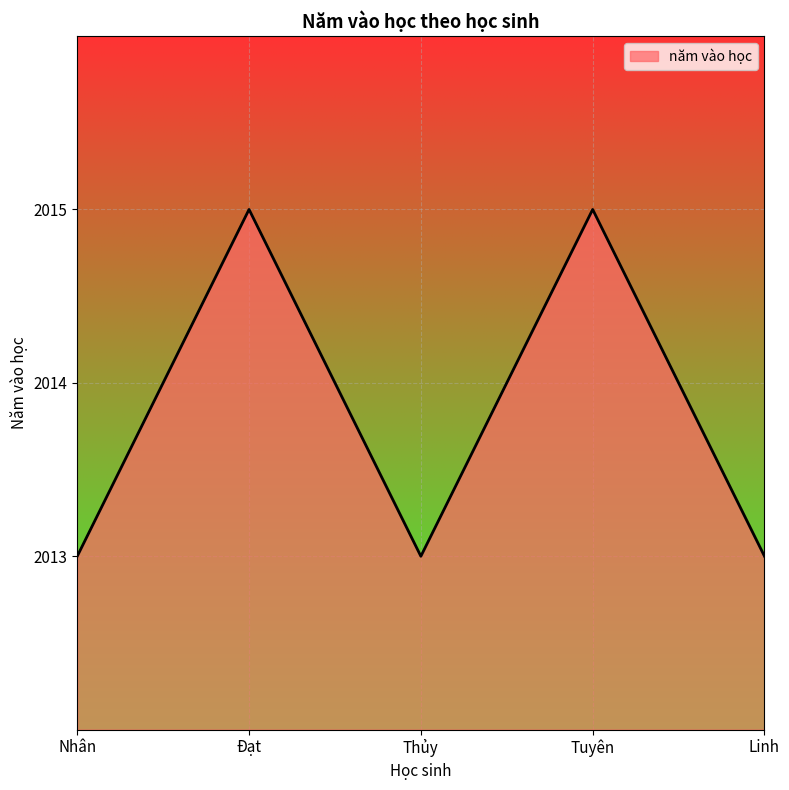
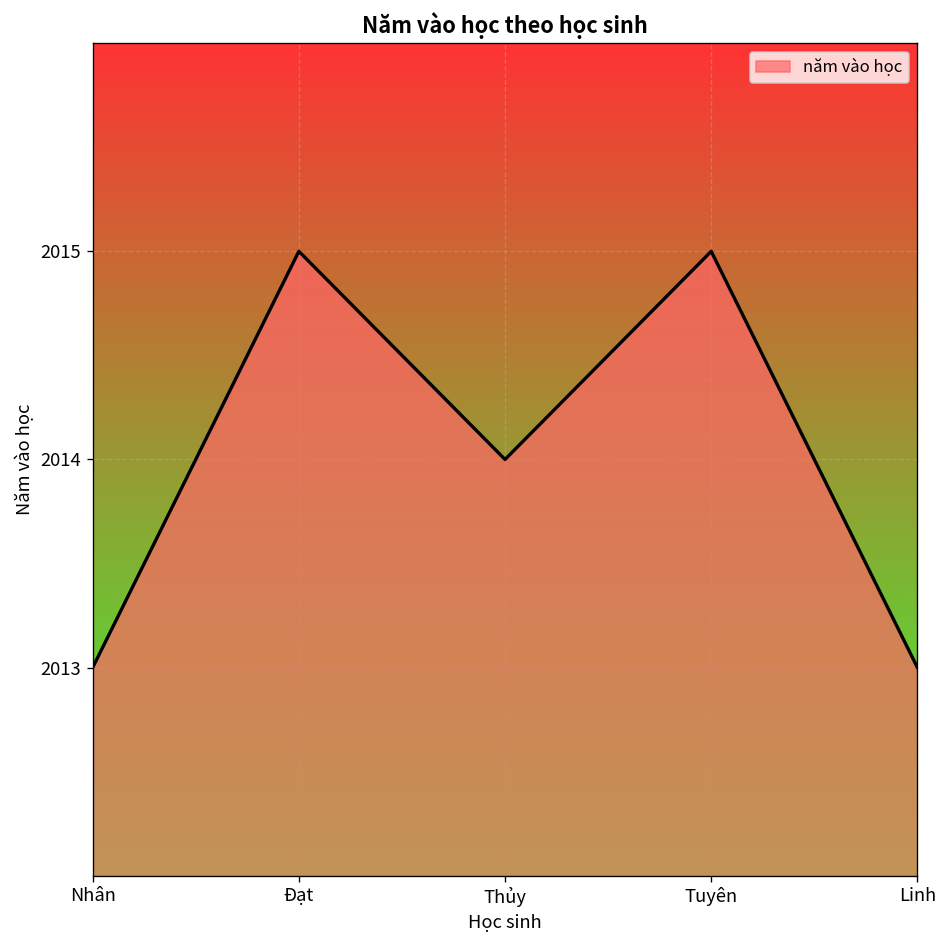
Thủy: 2013 -> 2014
